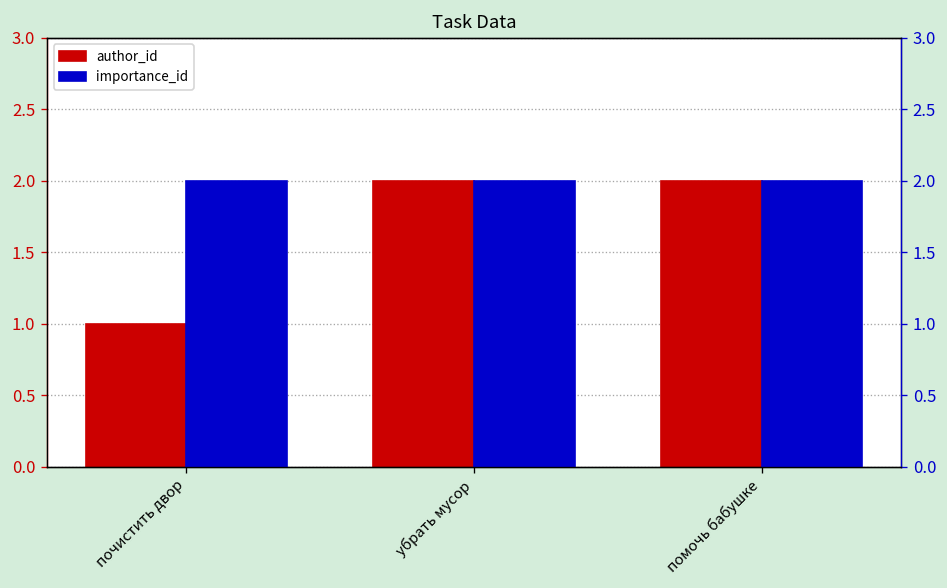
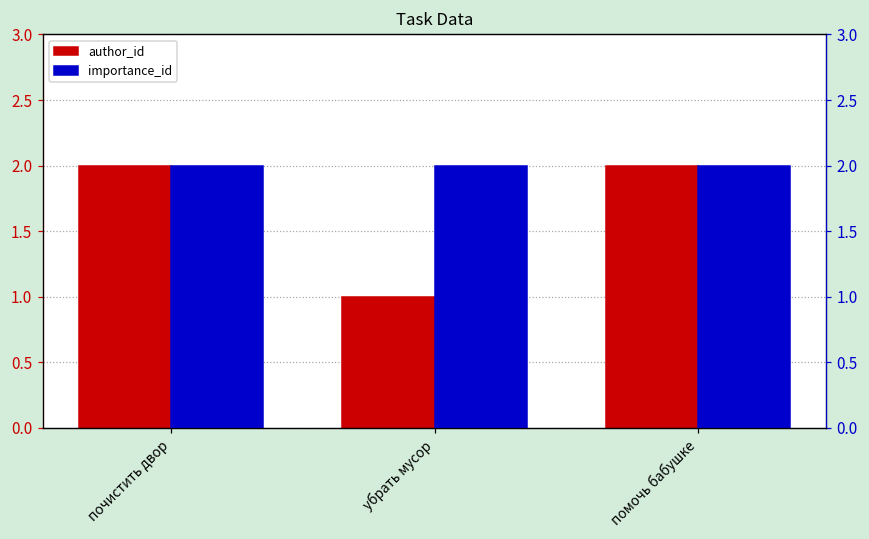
author_id, почистить двор: 1 -> 2
author_id, убрать мусор: 2 -> 1
